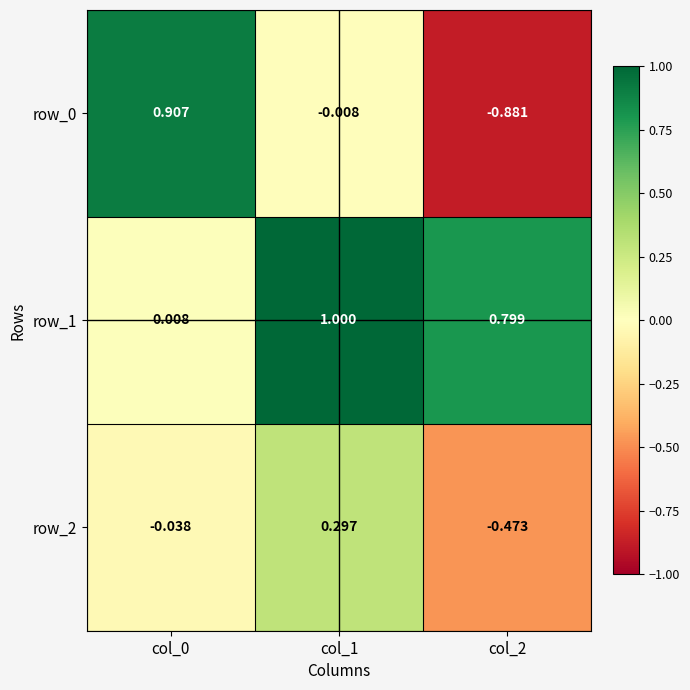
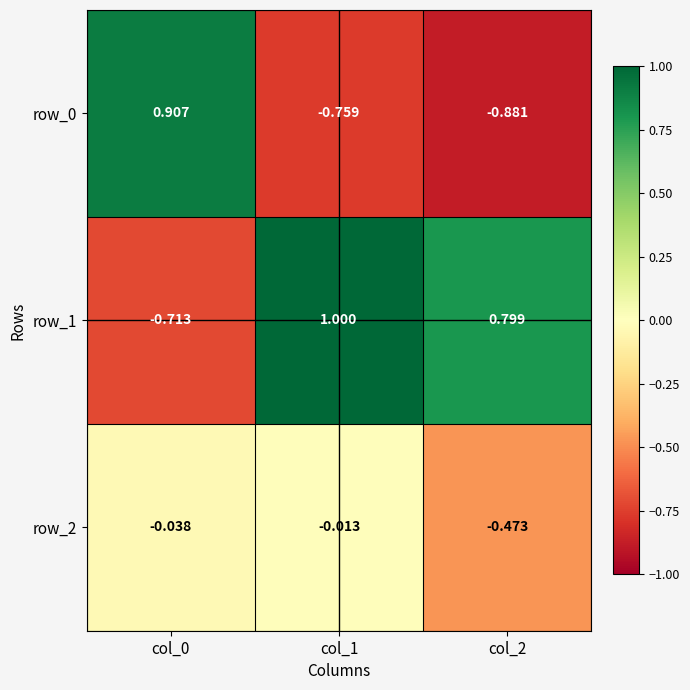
row_0, col_1: -0.008 -> -0.759
row_1, col_0: 0.008 -> -0.713
row_2, col_1: 0.297 -> -0.013
